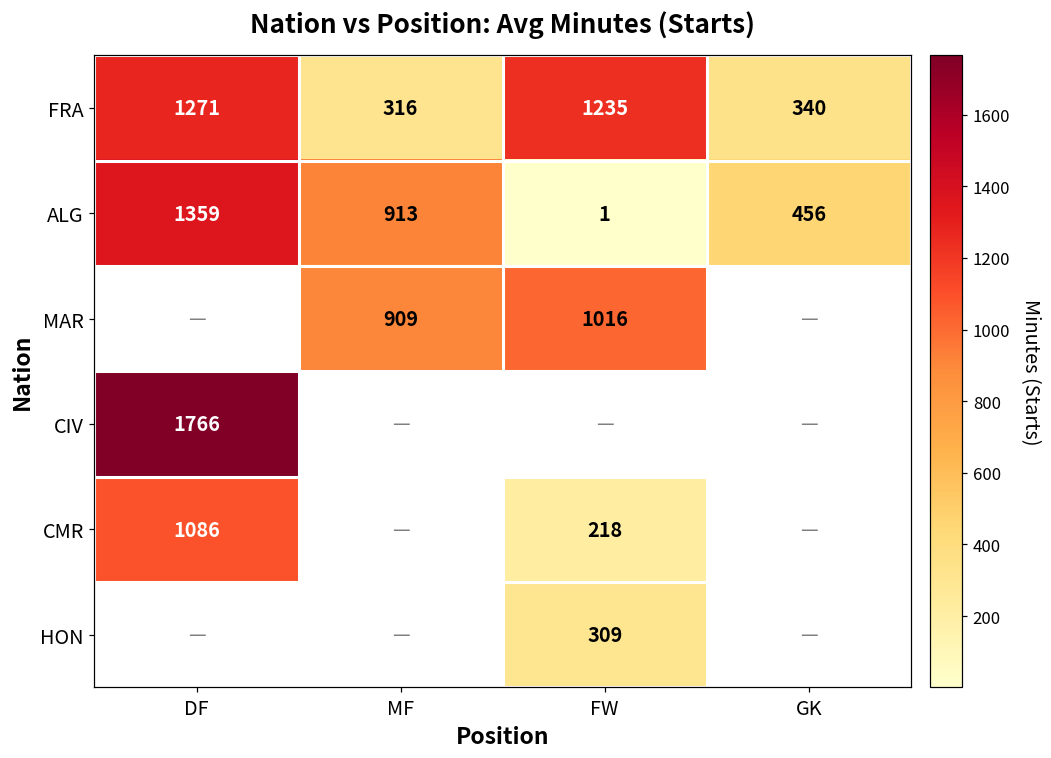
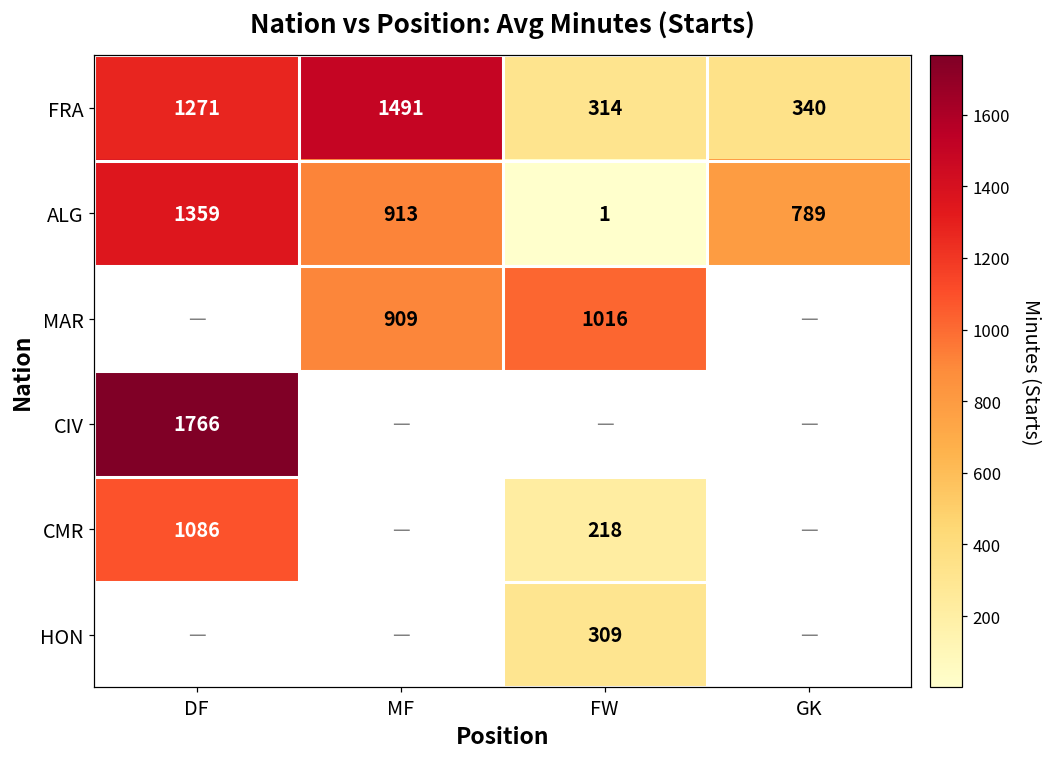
FRA, MF: 316 -> 1491
FRA, FW: 1235 -> 314
ALG, GK: 456 -> 789
